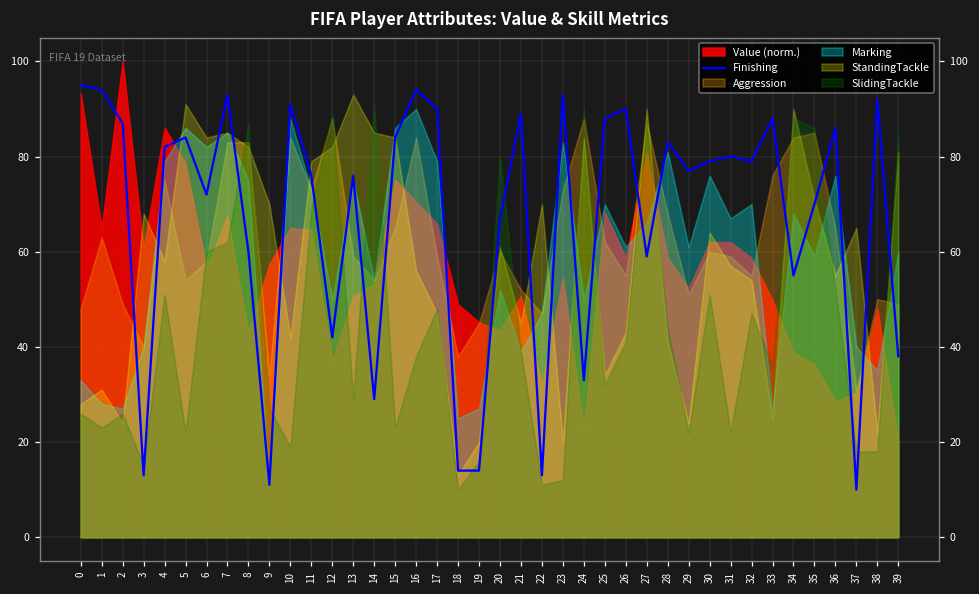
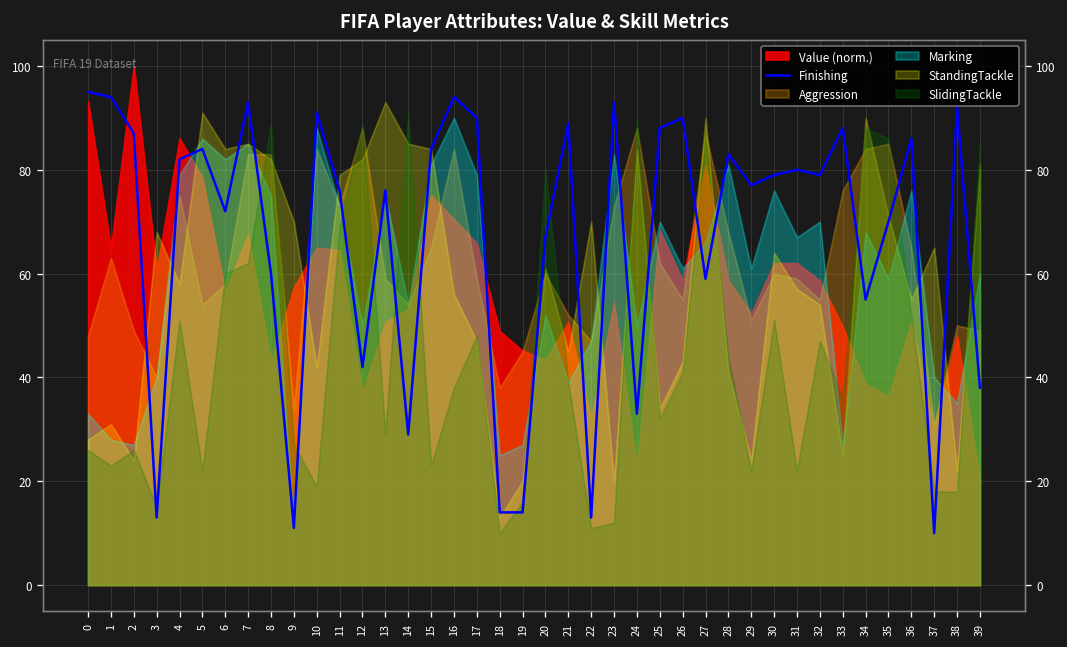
SlidingTackle, 8: 87 -> 89
Marking, 15: 86 -> 81
Value (norm.), 36: 29 -> 51
